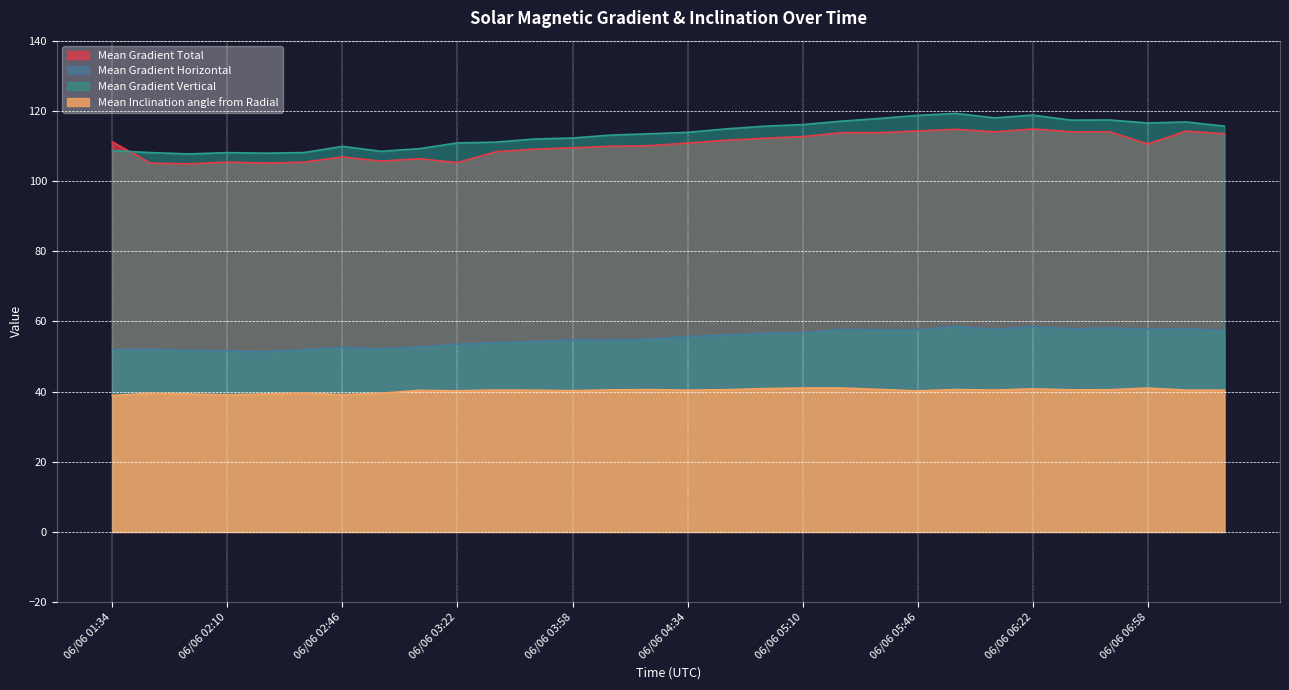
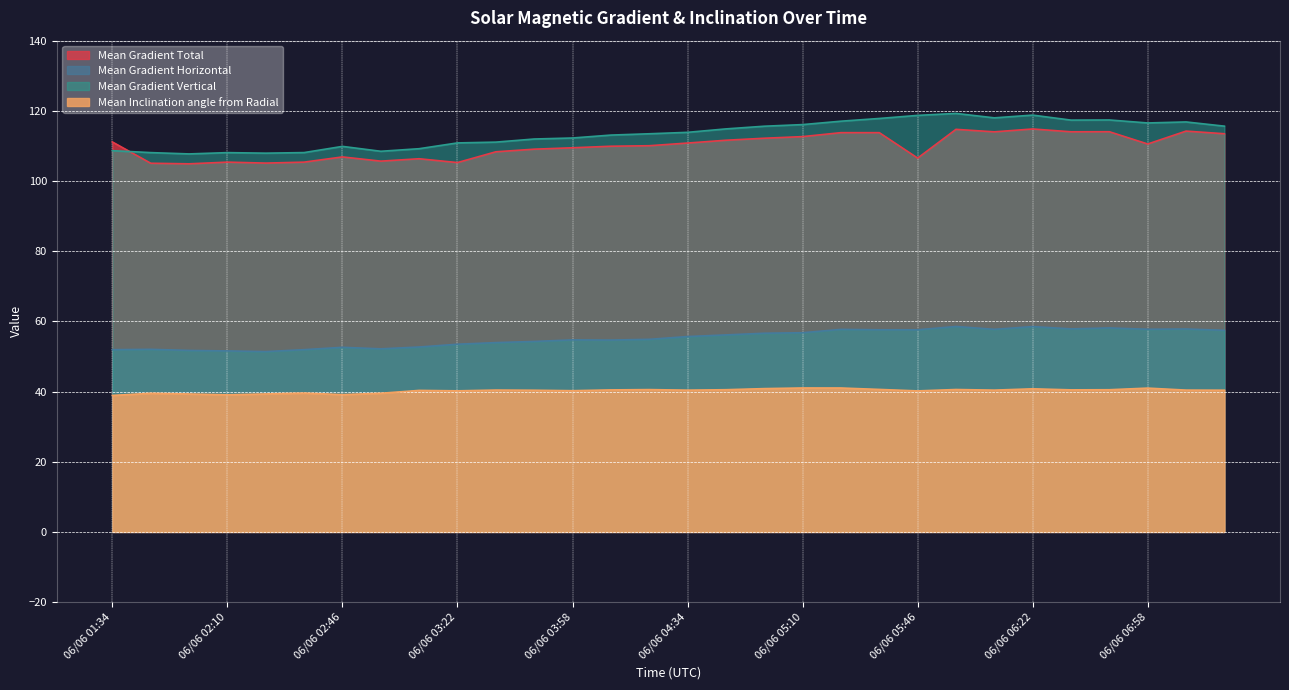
Mean Gradient Total, 06/06 05:46: 114 -> 107
